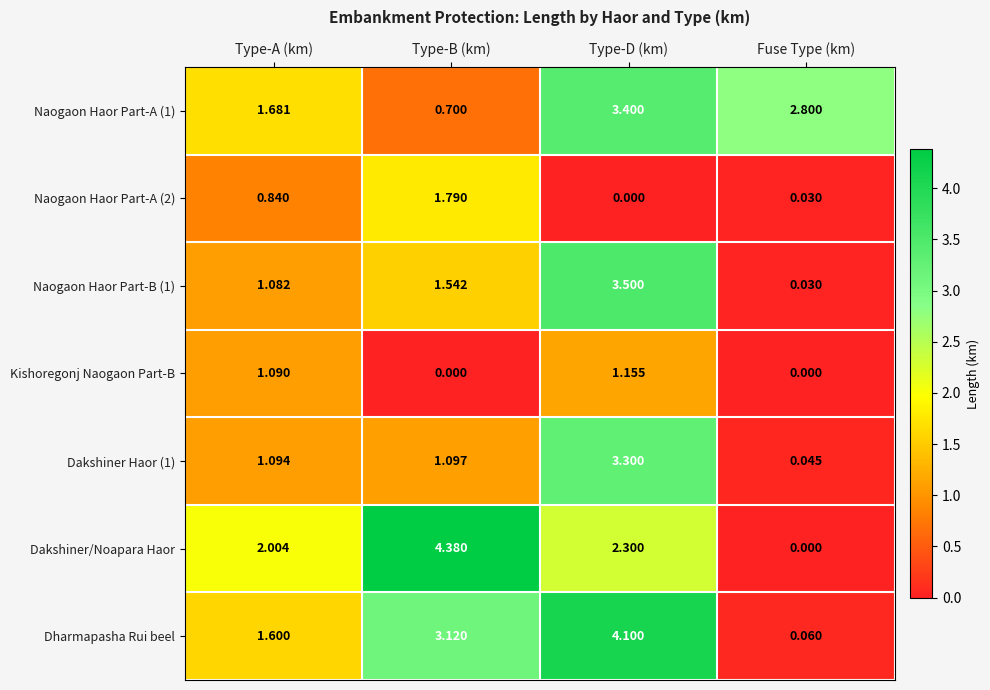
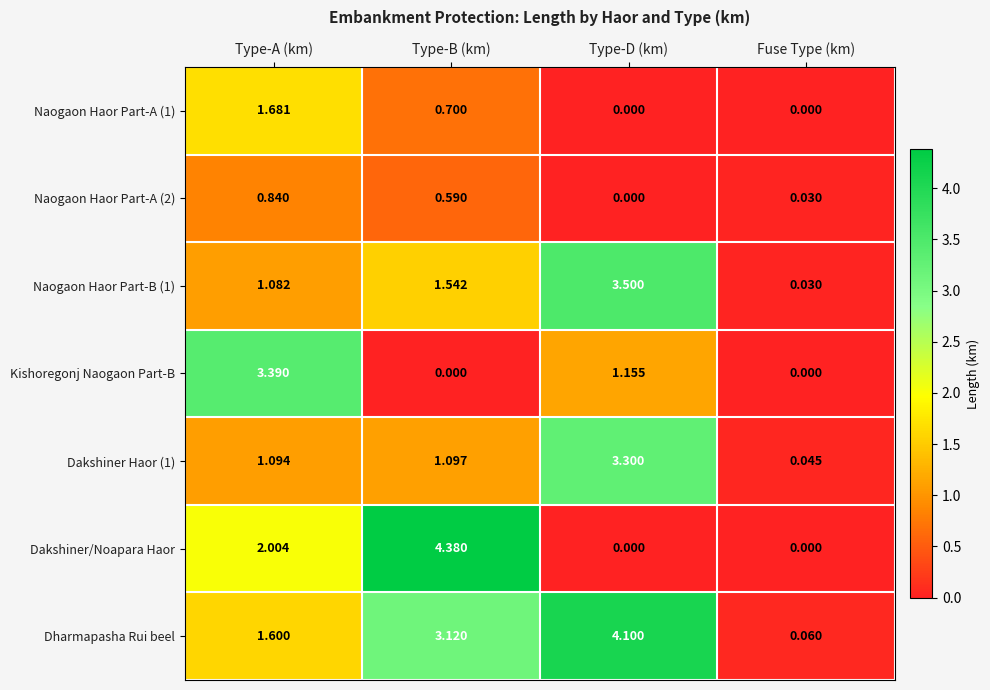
Naogaon Haor Part-A (1), Type-D (km): 3.400 -> 0.000
Naogaon Haor Part-A (1), Fuse Type (km): 2.800 -> 0.000
Naogaon Haor Part-A (2), Type-B (km): 1.790 -> 0.590
Kishoregonj Naogaon Part-B, Type-A (km): 1.090 -> 3.390
Dakshiner/Noapara Haor, Type-D (km): 2.300 -> 0.000
